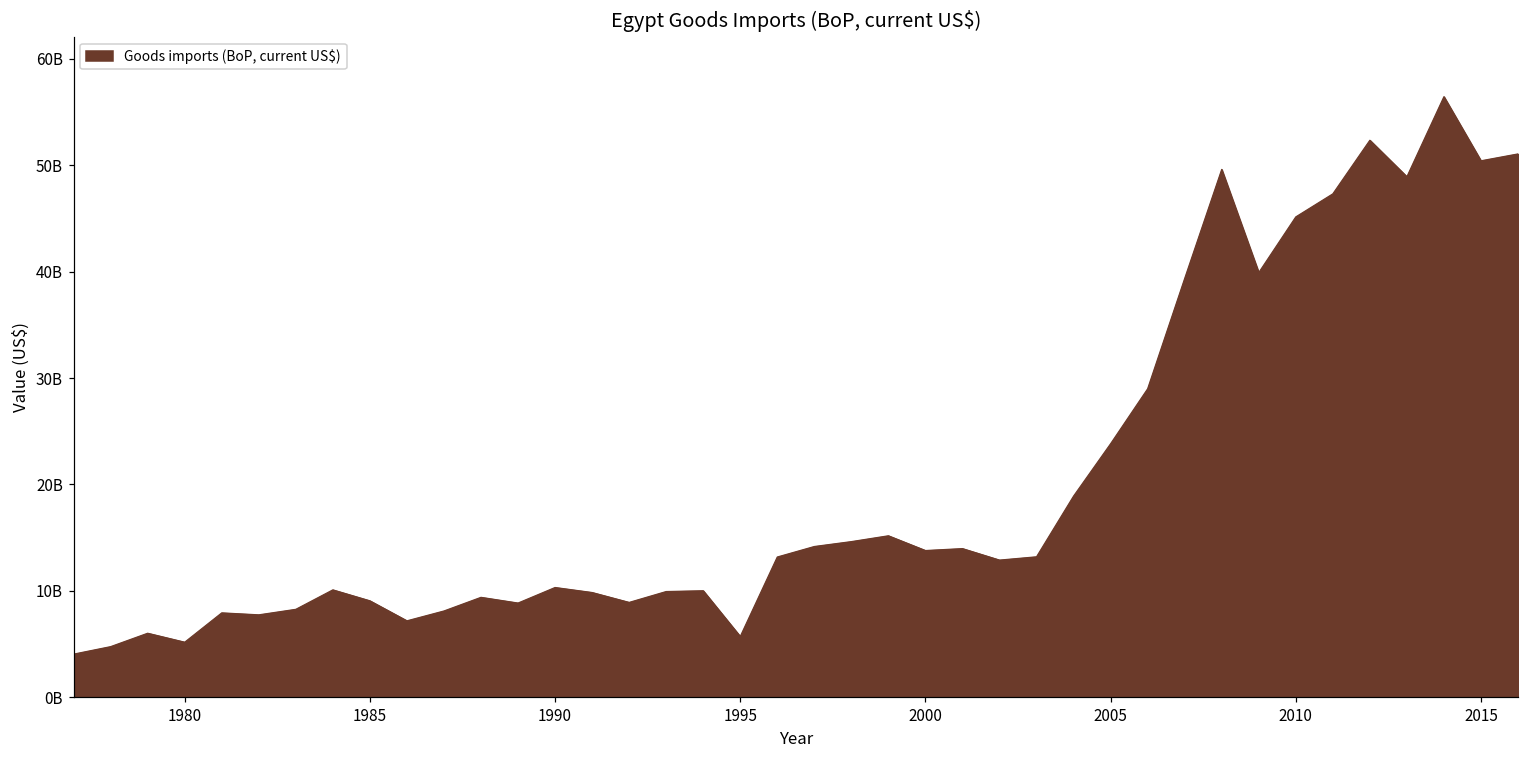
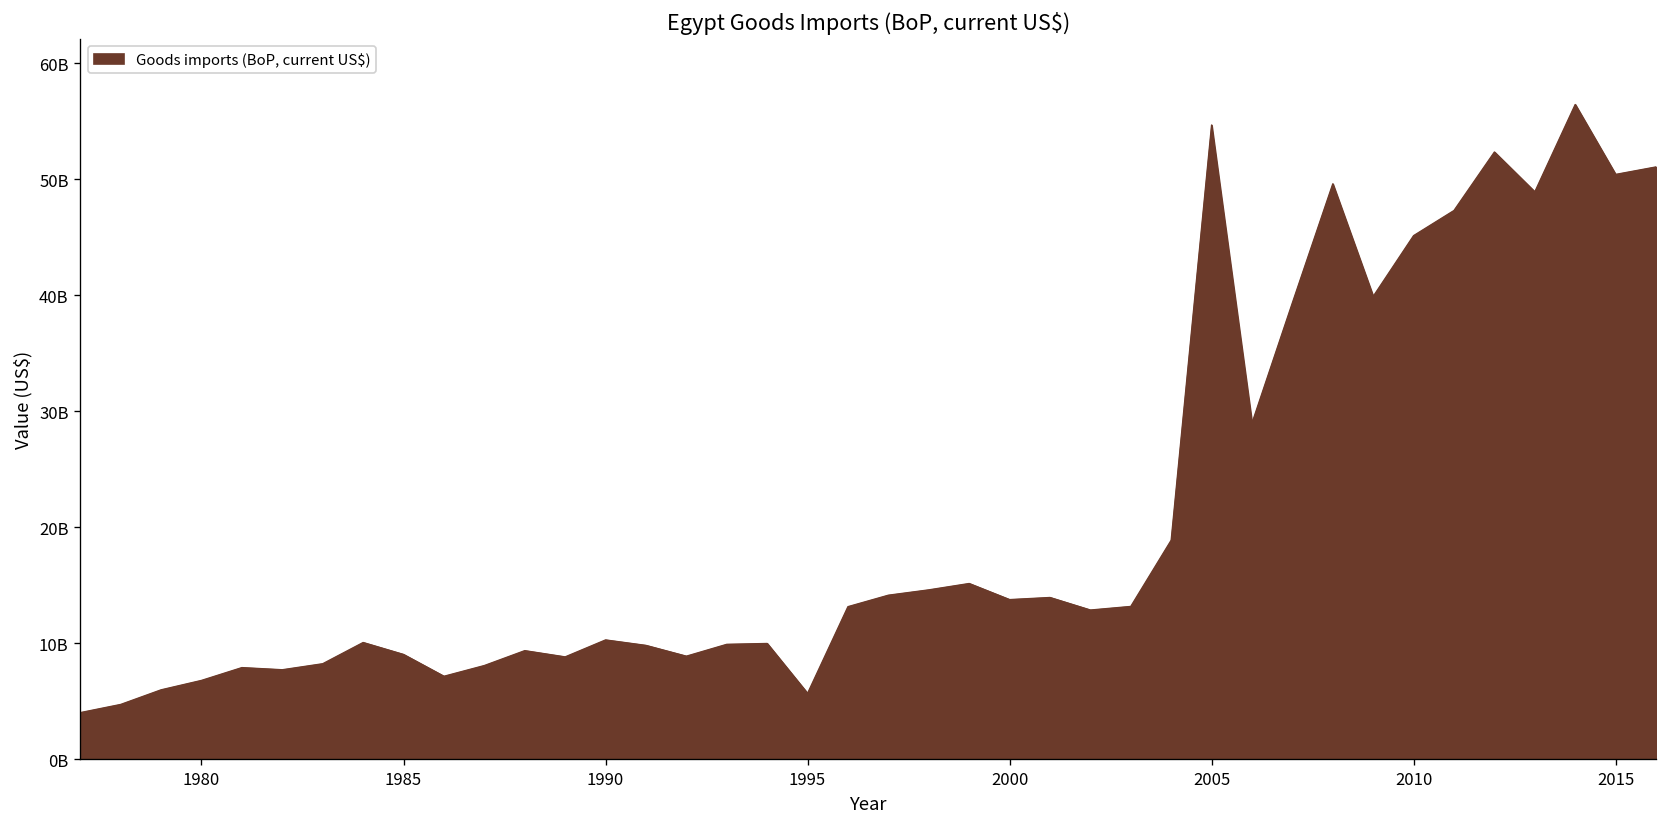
1980: 5000000000 -> 7000000000
2005: 24000000000 -> 55000000000
